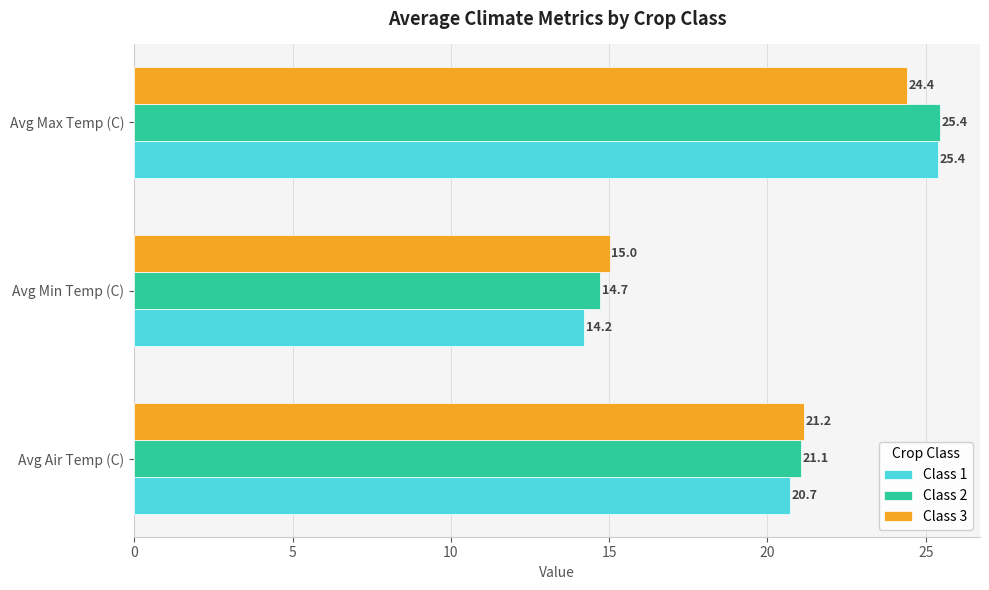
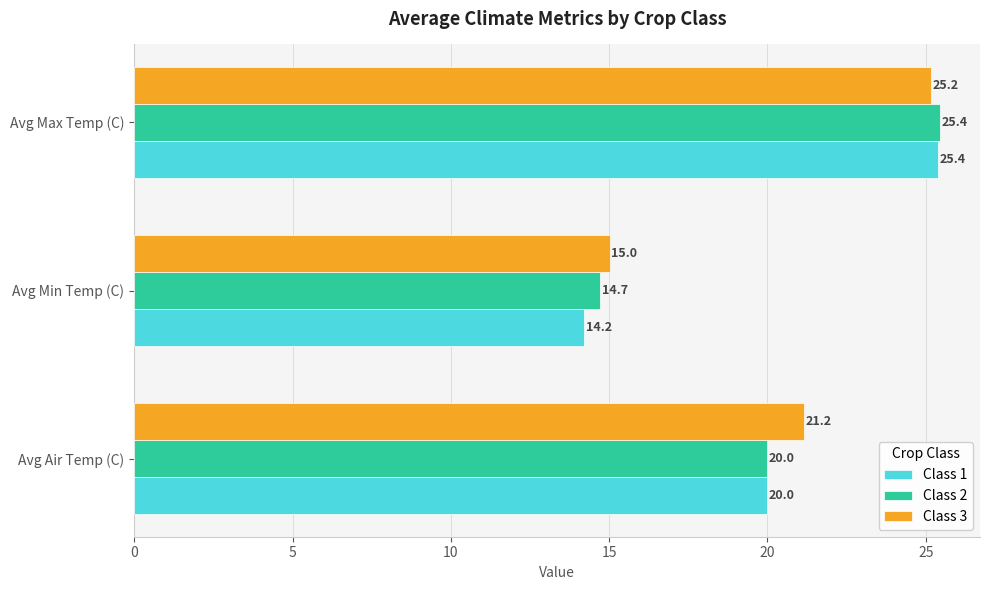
Class 3, Avg Max Temp (C): 24.4 -> 25.2
Class 2, Avg Air Temp (C): 21.1 -> 20.0
Class 1, Avg Air Temp (C): 20.7 -> 20.0
